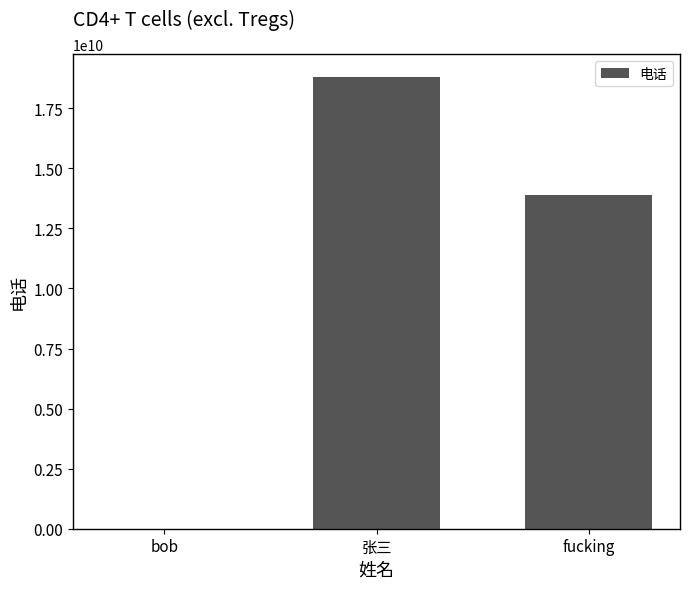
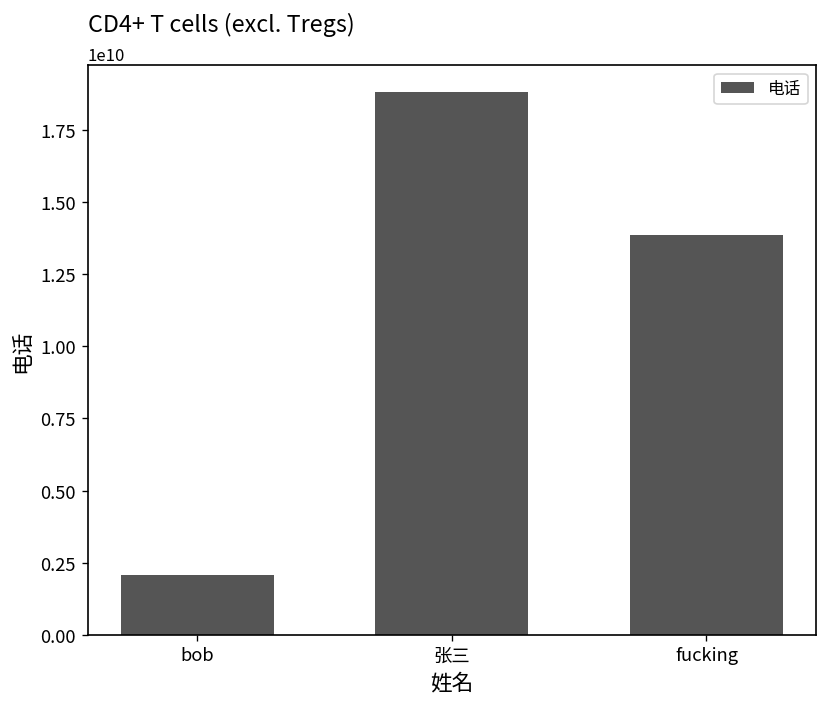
bob: 0 -> 2100000000
